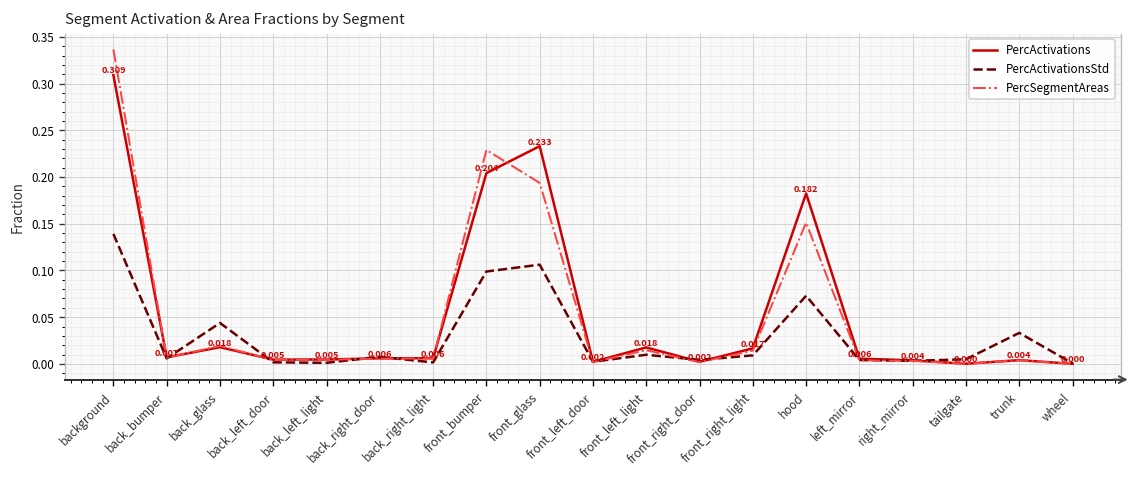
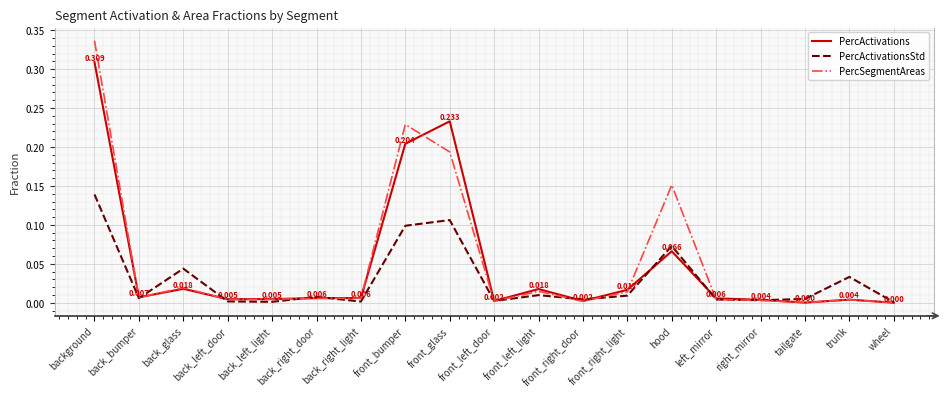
PercActivations, hood: 0.182 -> 0.066
